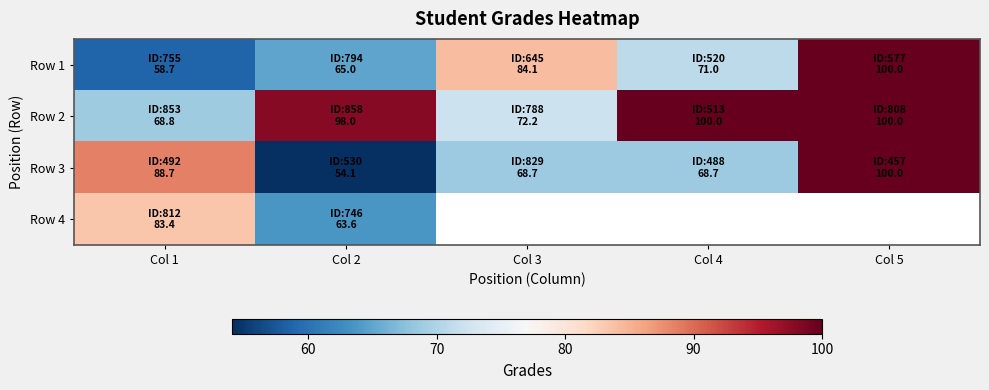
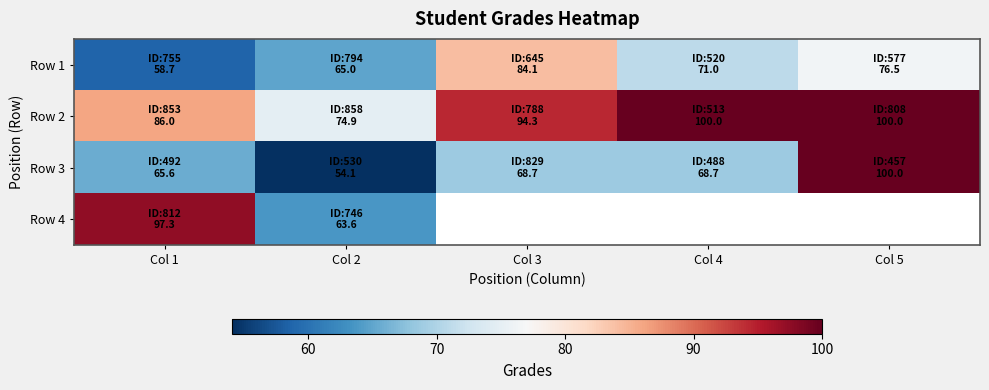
Row 1, Col 5: 100.0 -> 76.5
Row 2, Col 1: 68.8 -> 86.0
Row 2, Col 2: 98.0 -> 74.9
Row 2, Col 3: 72.2 -> 94.3
Row 3, Col 1: 88.7 -> 65.6
Row 4, Col 1: 83.4 -> 97.3
